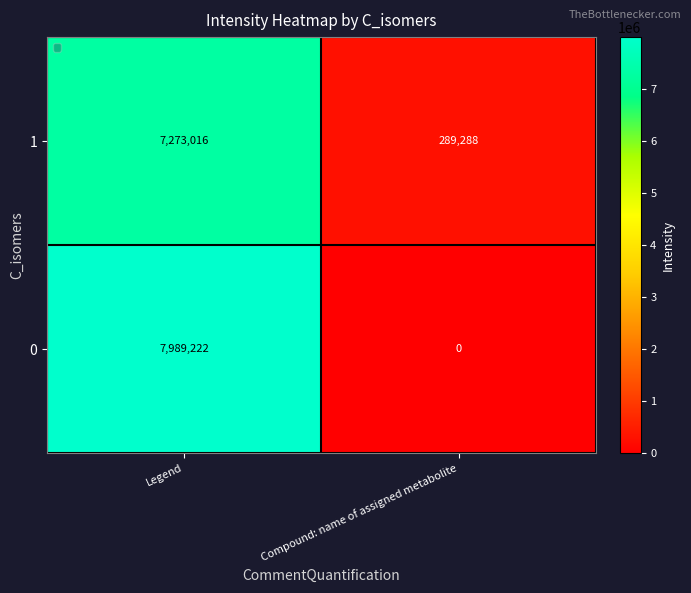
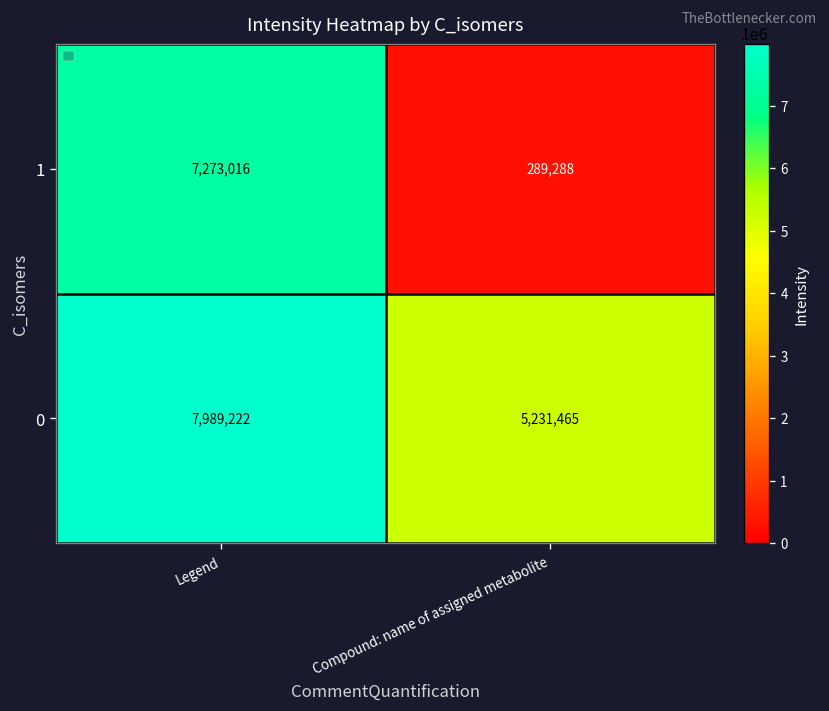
0, Compound: name of assigned metabolite: 0 -> 5,231,465
